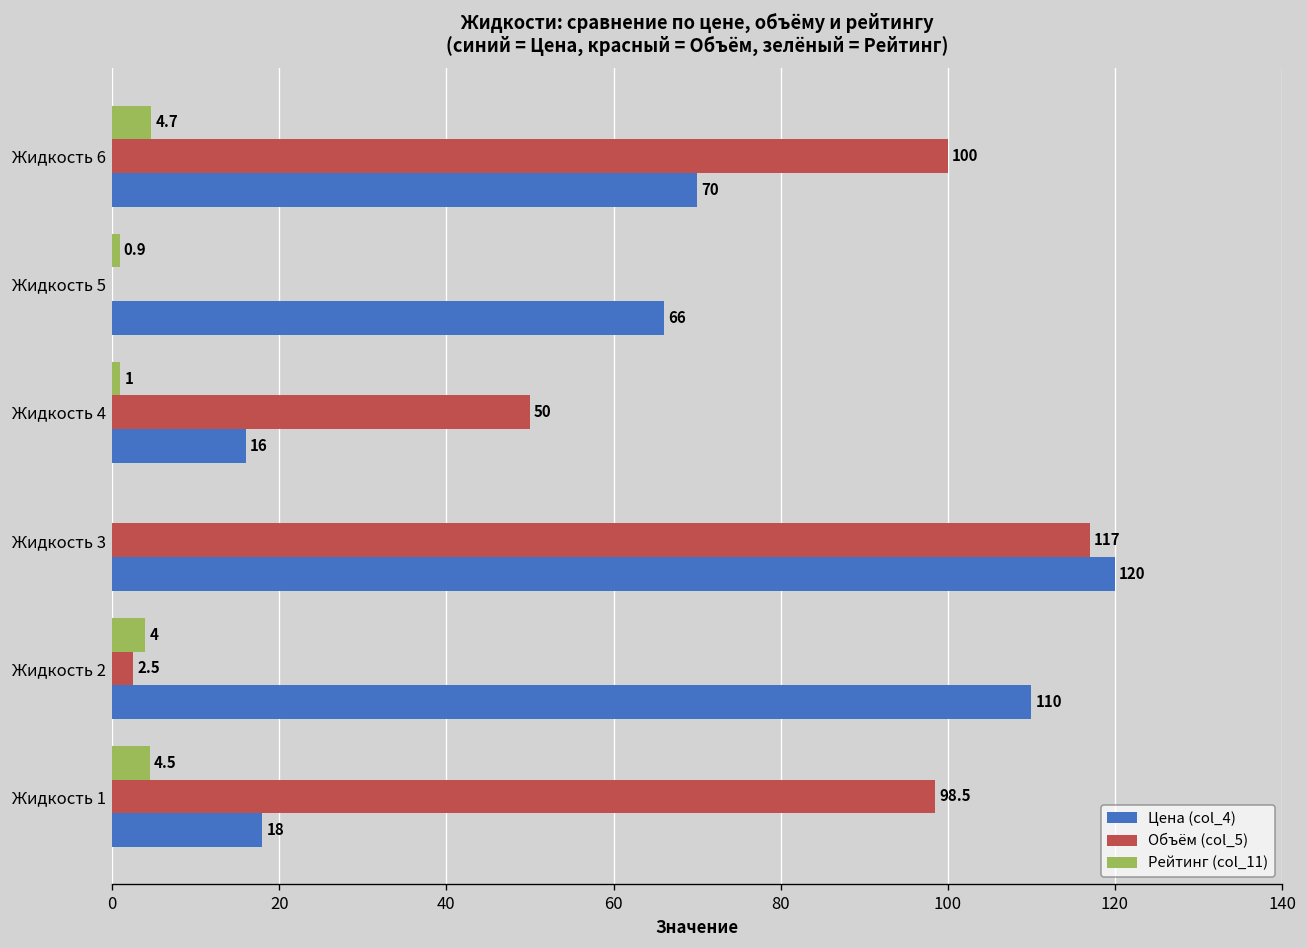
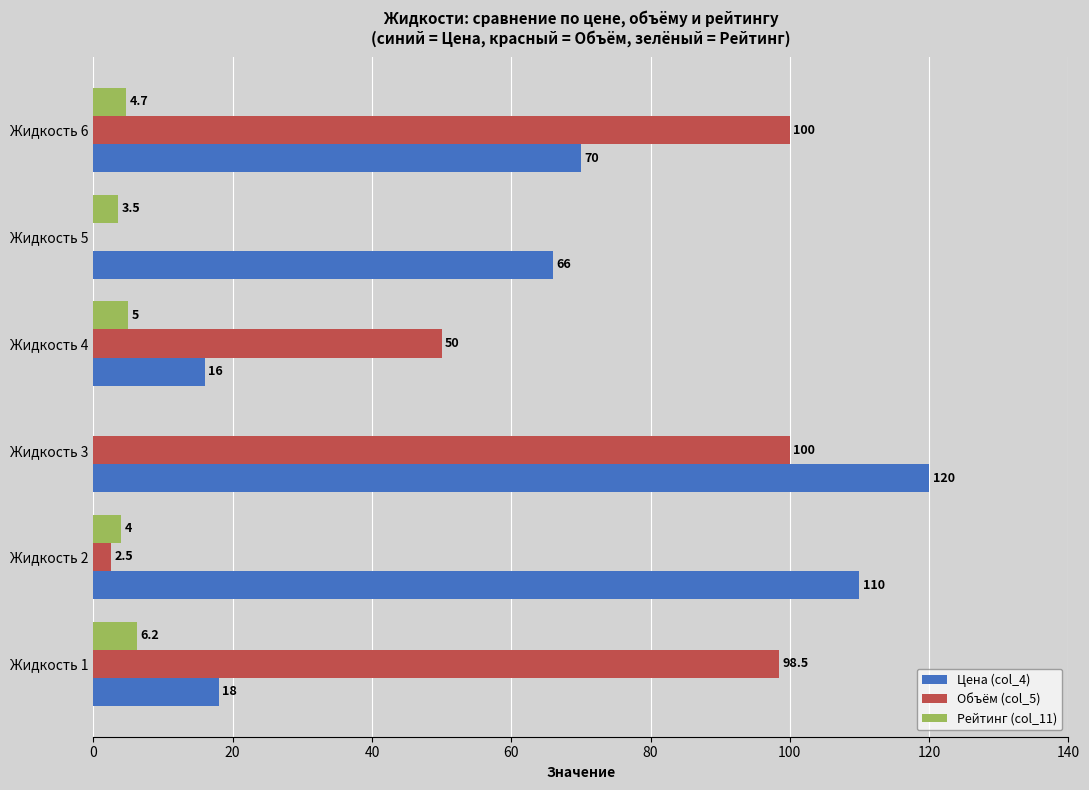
Рейтинг (col_11), Жидкость 5: 0.9 -> 3.5
Рейтинг (col_11), Жидкость 4: 1 -> 5
Объём (col_5), Жидкость 3: 117 -> 100
Рейтинг (col_11), Жидкость 1: 4.5 -> 6.2
